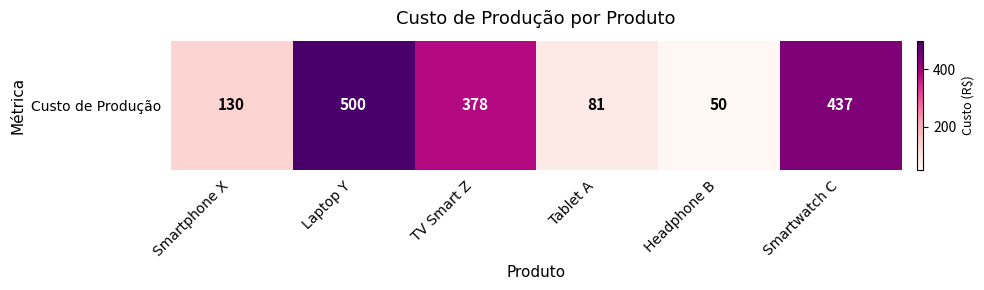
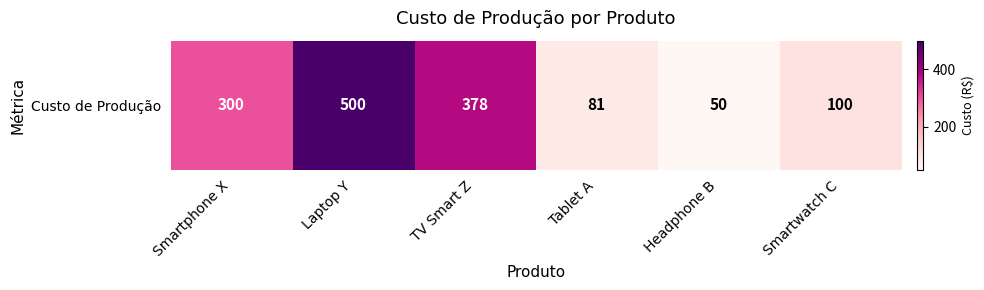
Custo de Produção, Smartphone X: 130 -> 300
Custo de Produção, Smartwatch C: 437 -> 100
